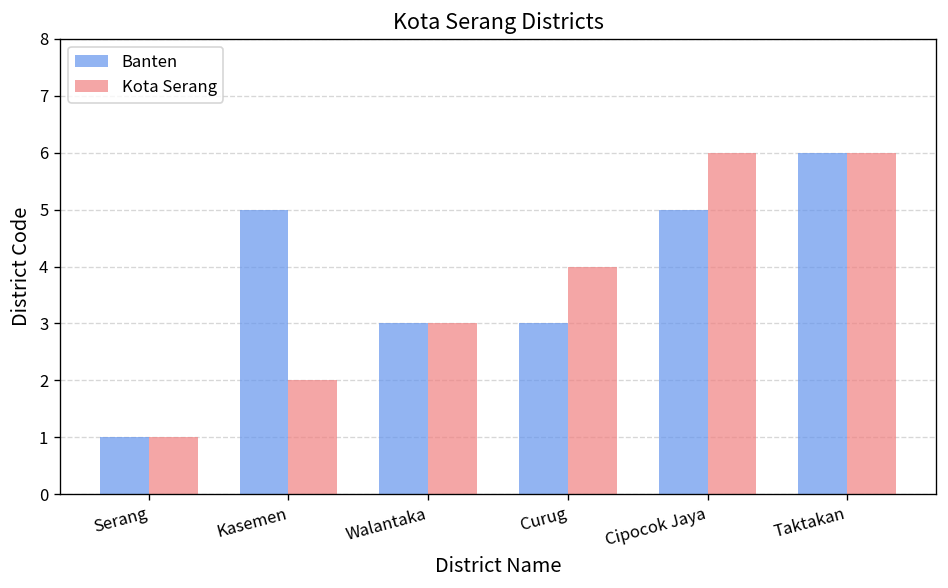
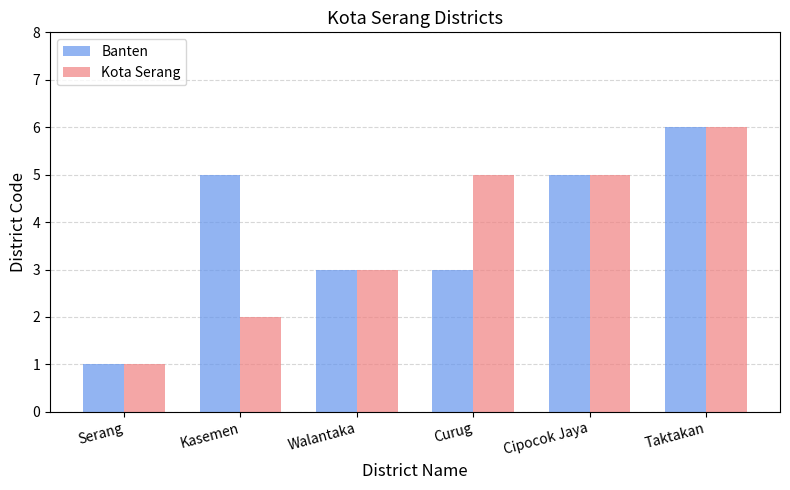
Kota Serang, Curug: 4 -> 5
Kota Serang, Cipocok Jaya: 6 -> 5
